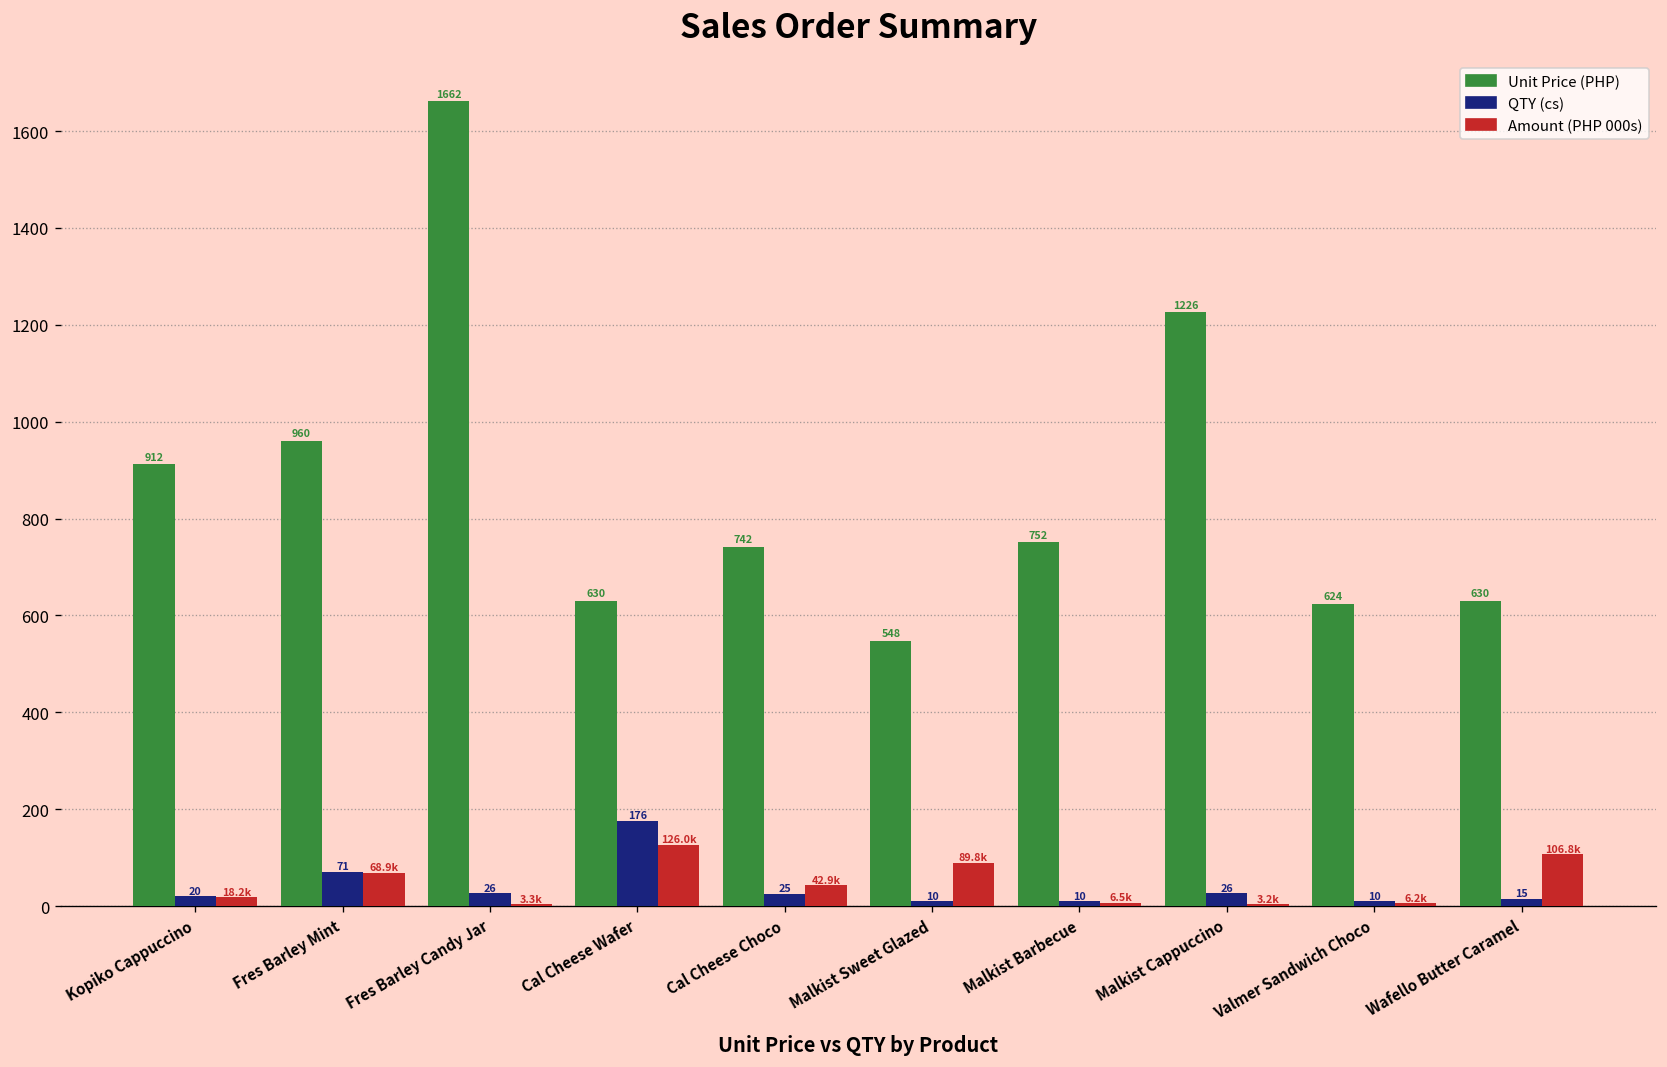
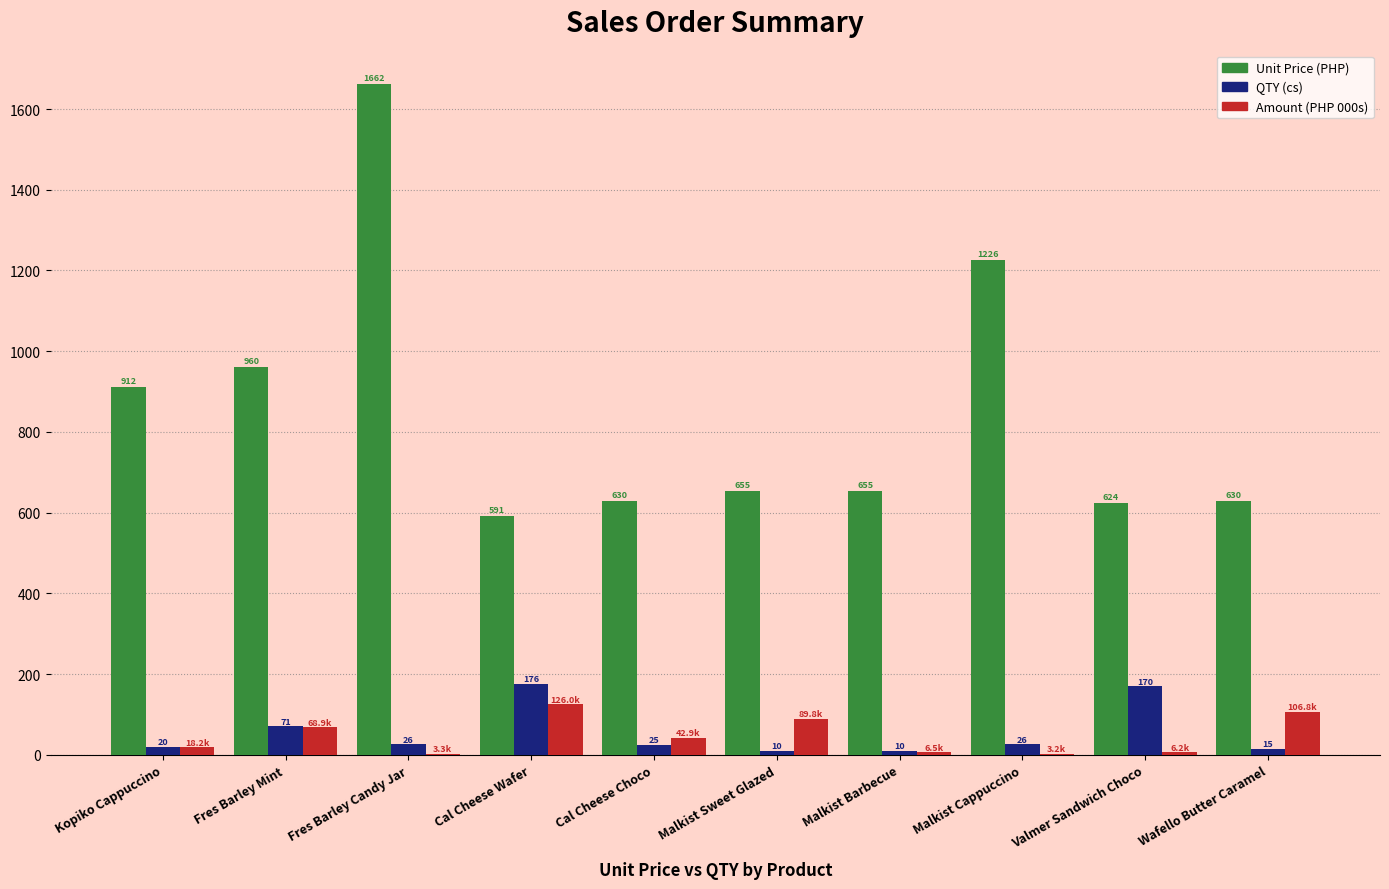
Unit Price (PHP), Cal Cheese Wafer: 630 -> 591
Unit Price (PHP), Cal Cheese Choco: 742 -> 630
Unit Price (PHP), Malkist Sweet Glazed: 548 -> 655
Unit Price (PHP), Malkist Barbecue: 752 -> 655
QTY (cs), Valmer Sandwich Choco: 10 -> 170
